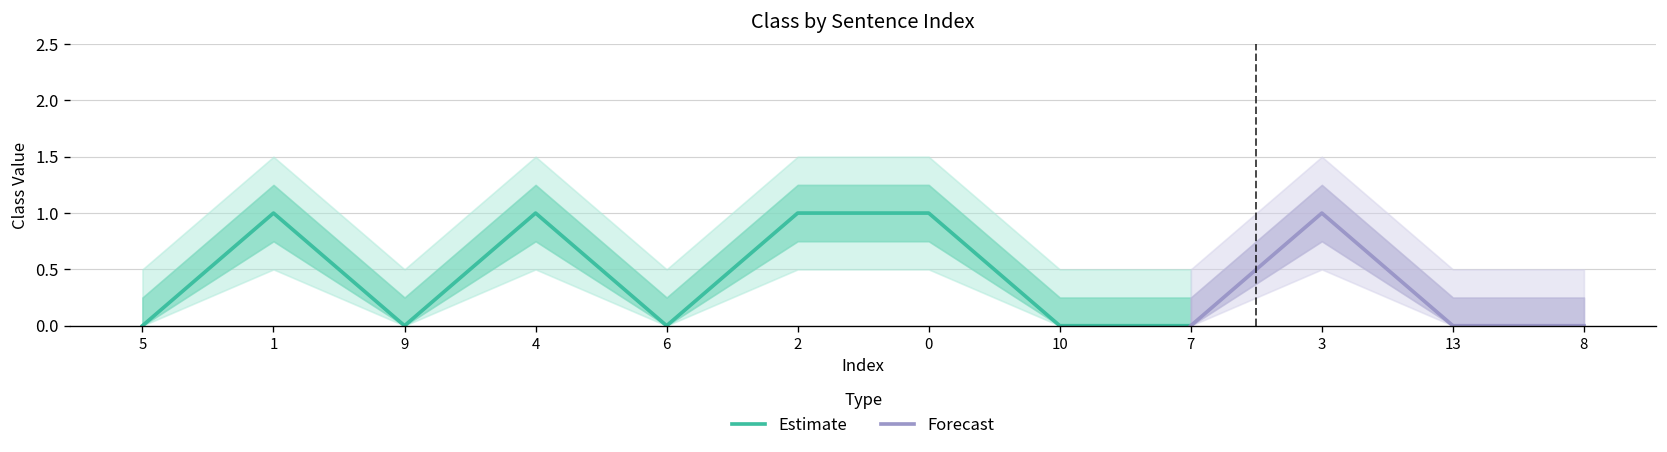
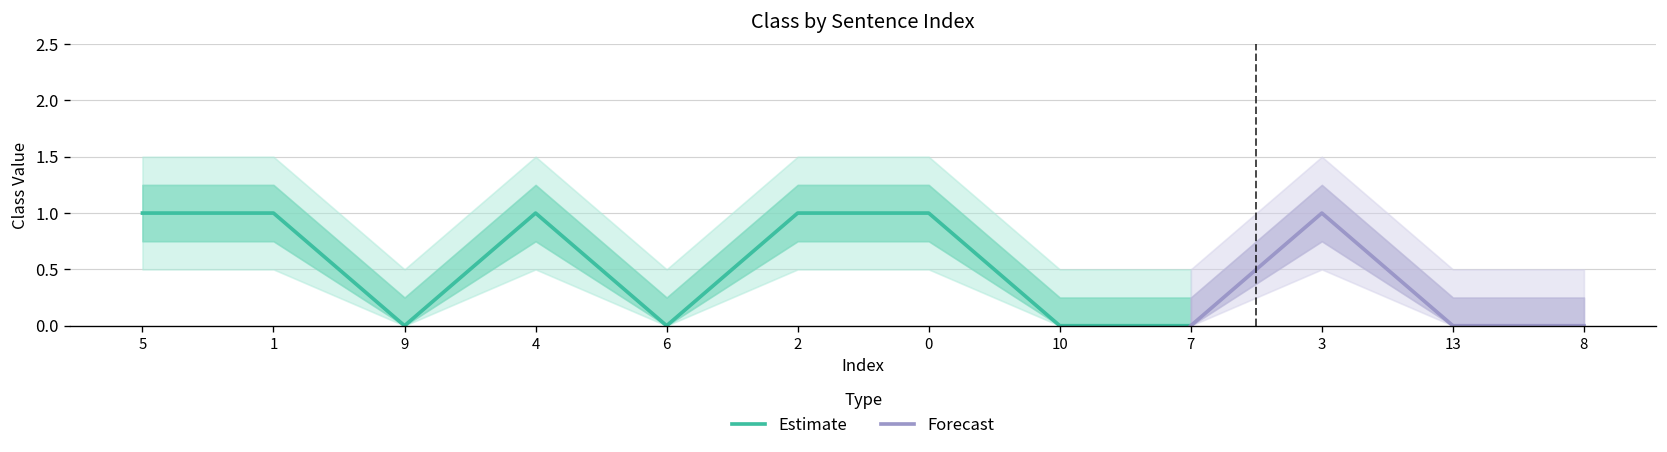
Estimate, 5: 0 -> 1
